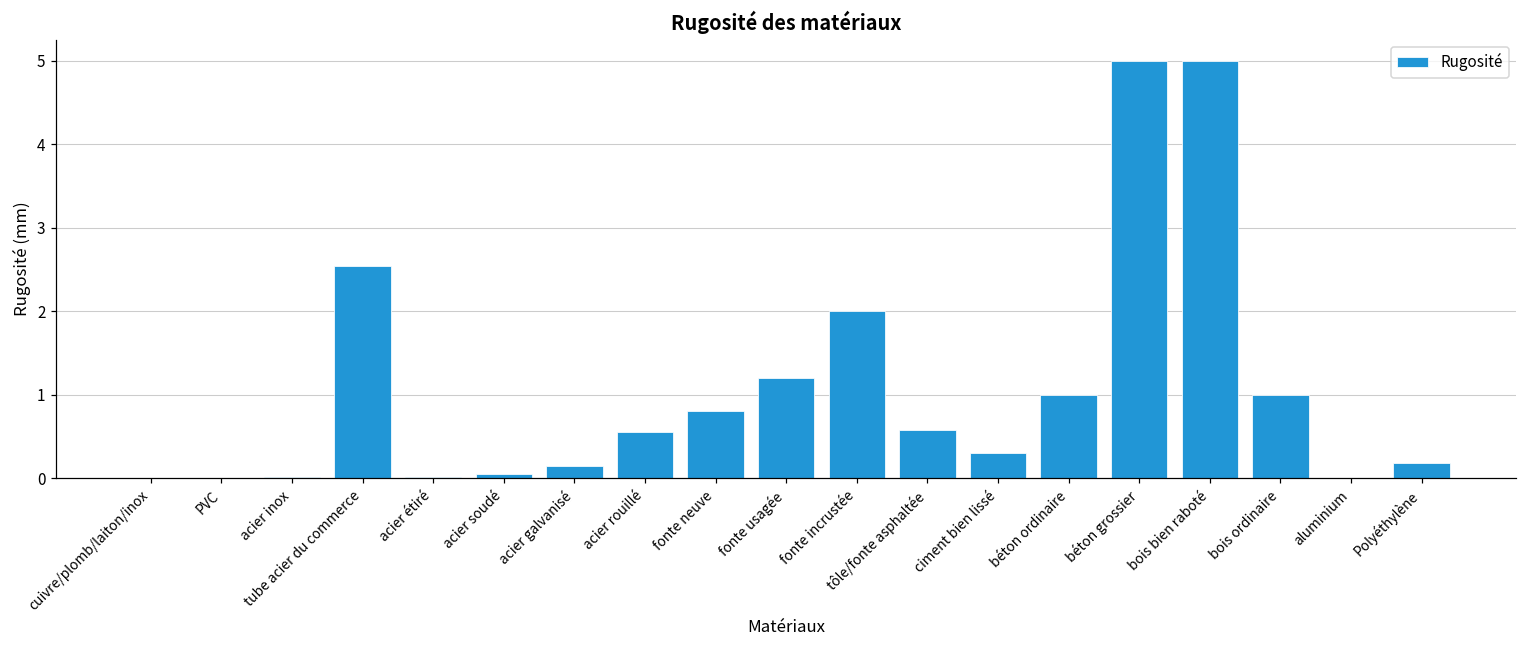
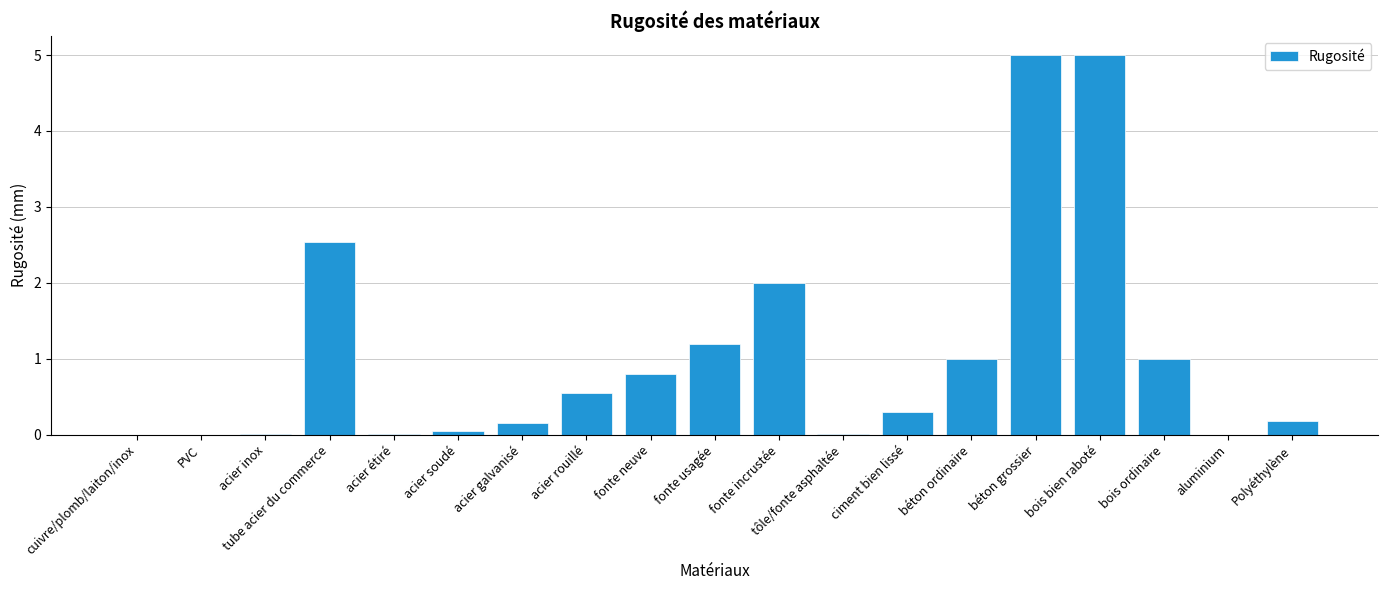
tôle/fonte asphaltée: 0.6 -> 0.0
